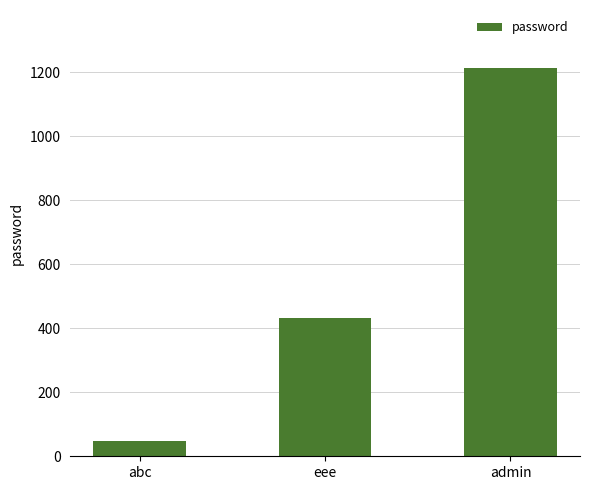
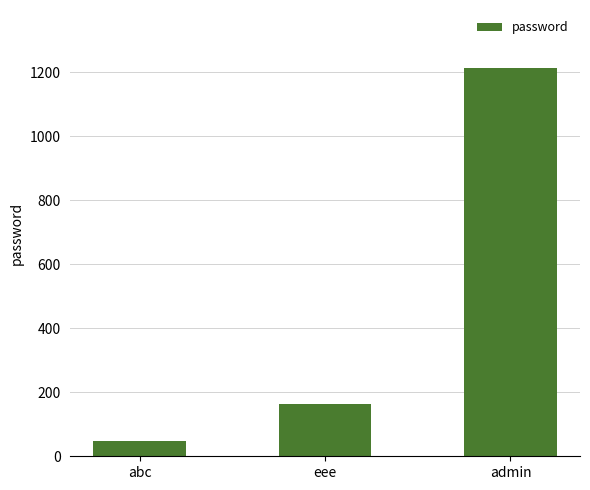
eee: 430 -> 160
